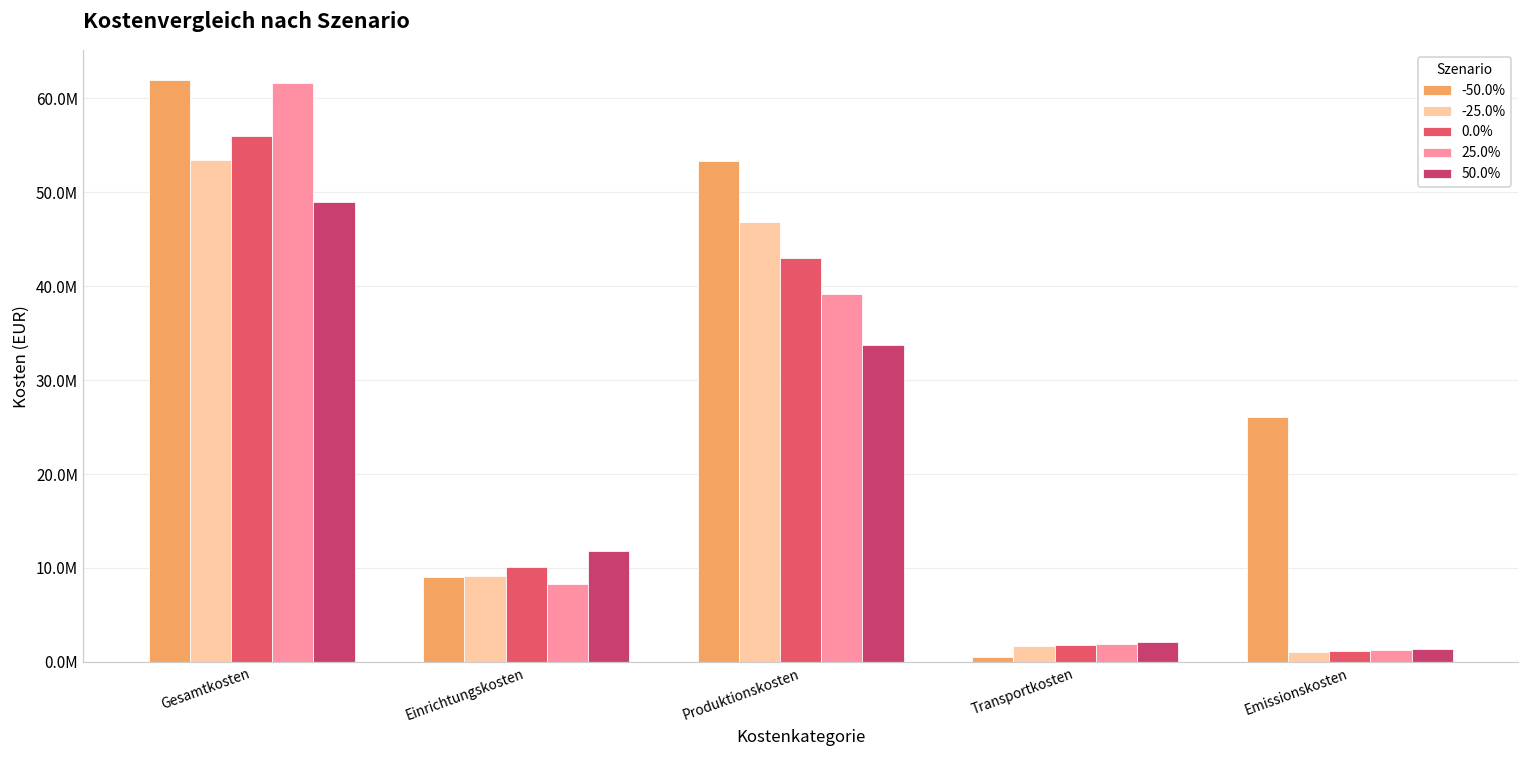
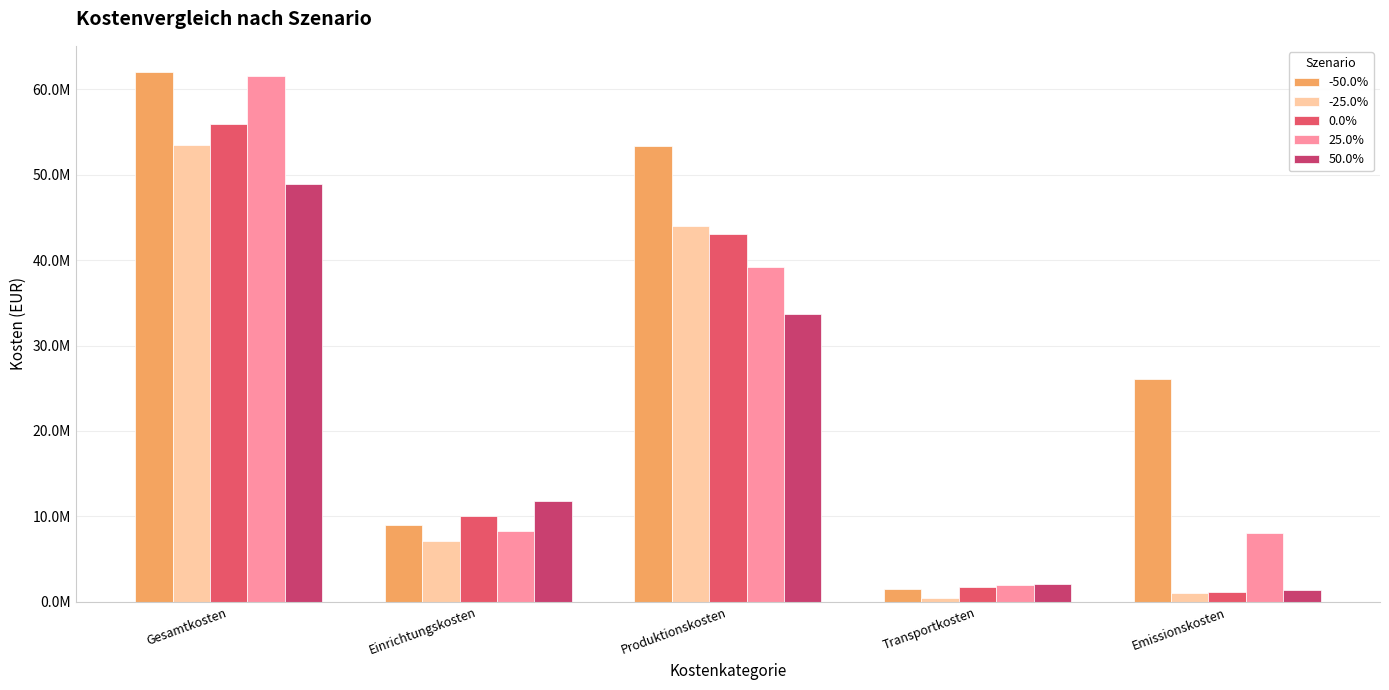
-25.0%, Einrichtungskosten: 9000000 -> 7000000
-25.0%, Produktionskosten: 47000000 -> 44000000
-50.0%, Transportkosten: 1000000 -> 2000000
-25.0%, Transportkosten: 2000000 -> 0
25.0%, Emissionskosten: 1000000 -> 8000000
